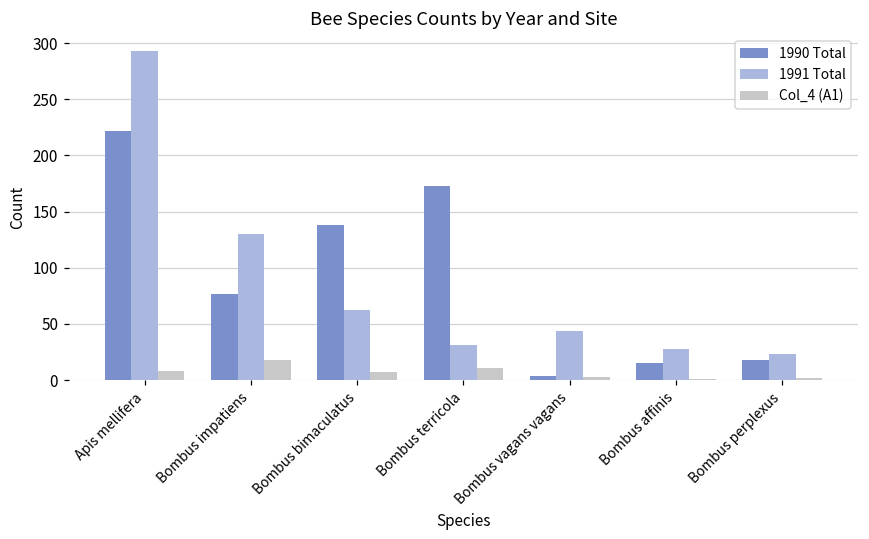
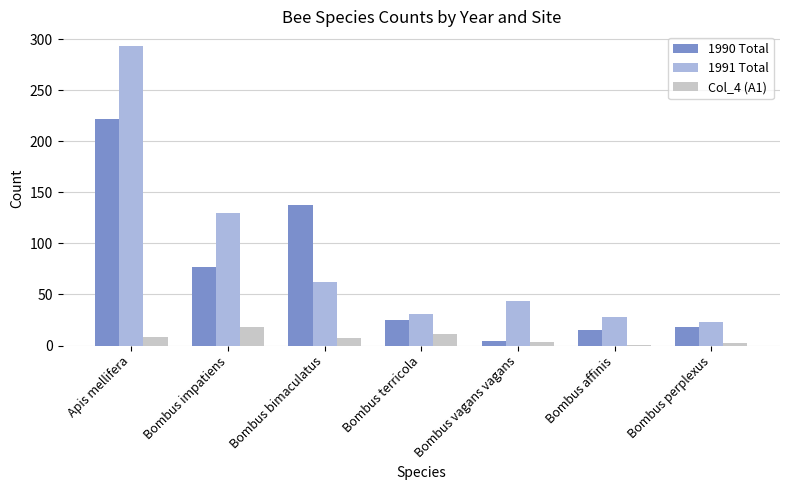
1990 Total, Bombus terricola: 173 -> 25
